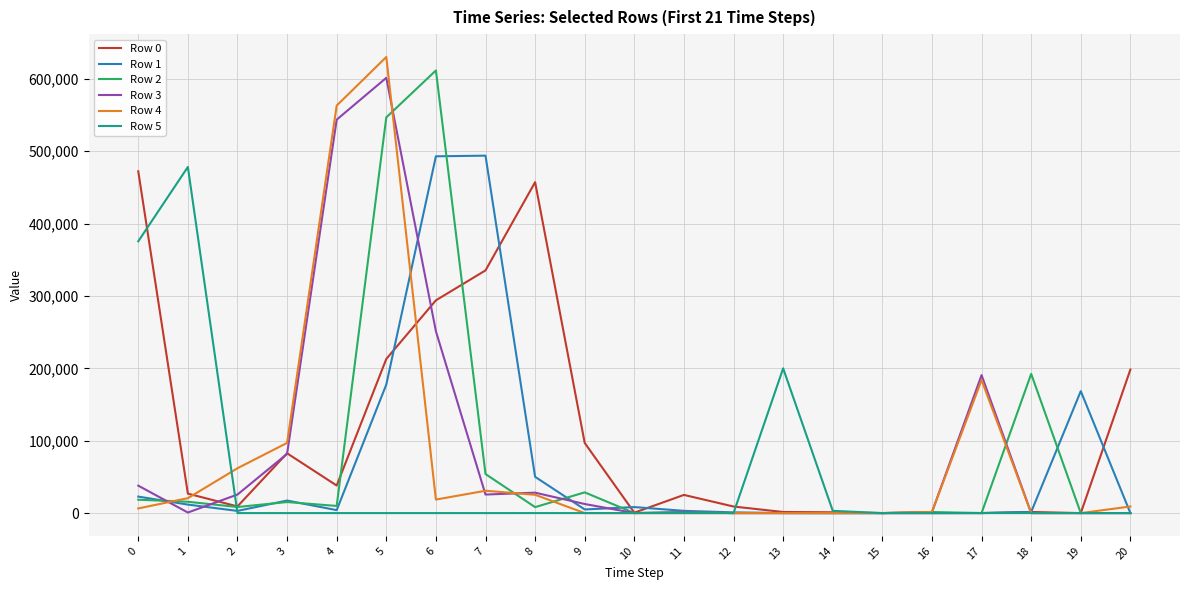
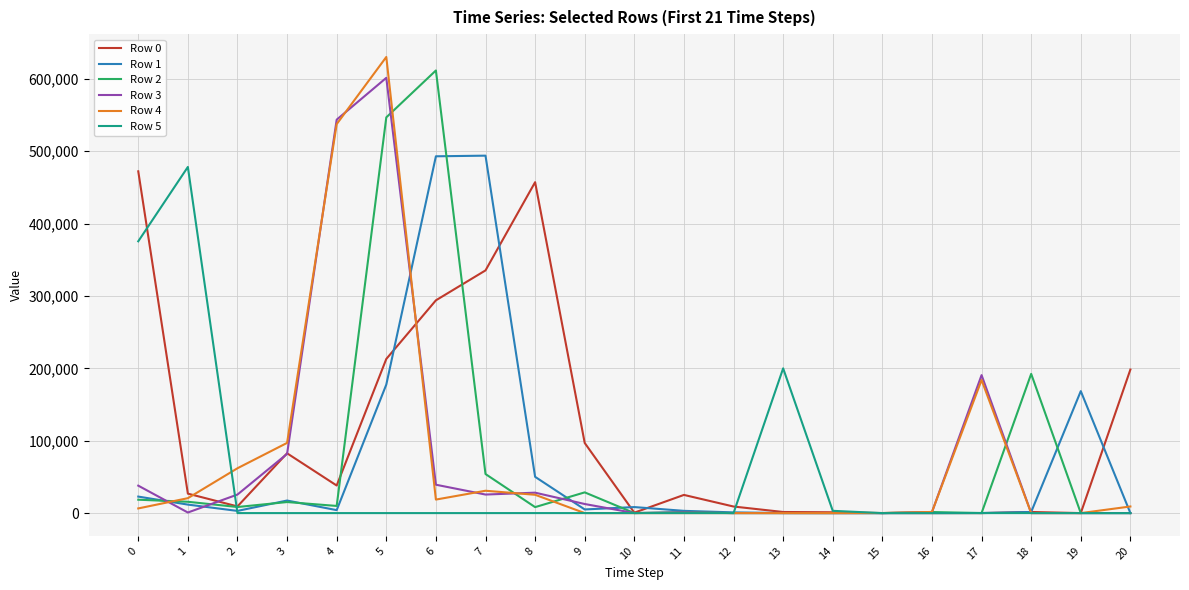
Row 4, 4: 560,000 -> 540,000
Row 3, 6: 250,000 -> 40,000
